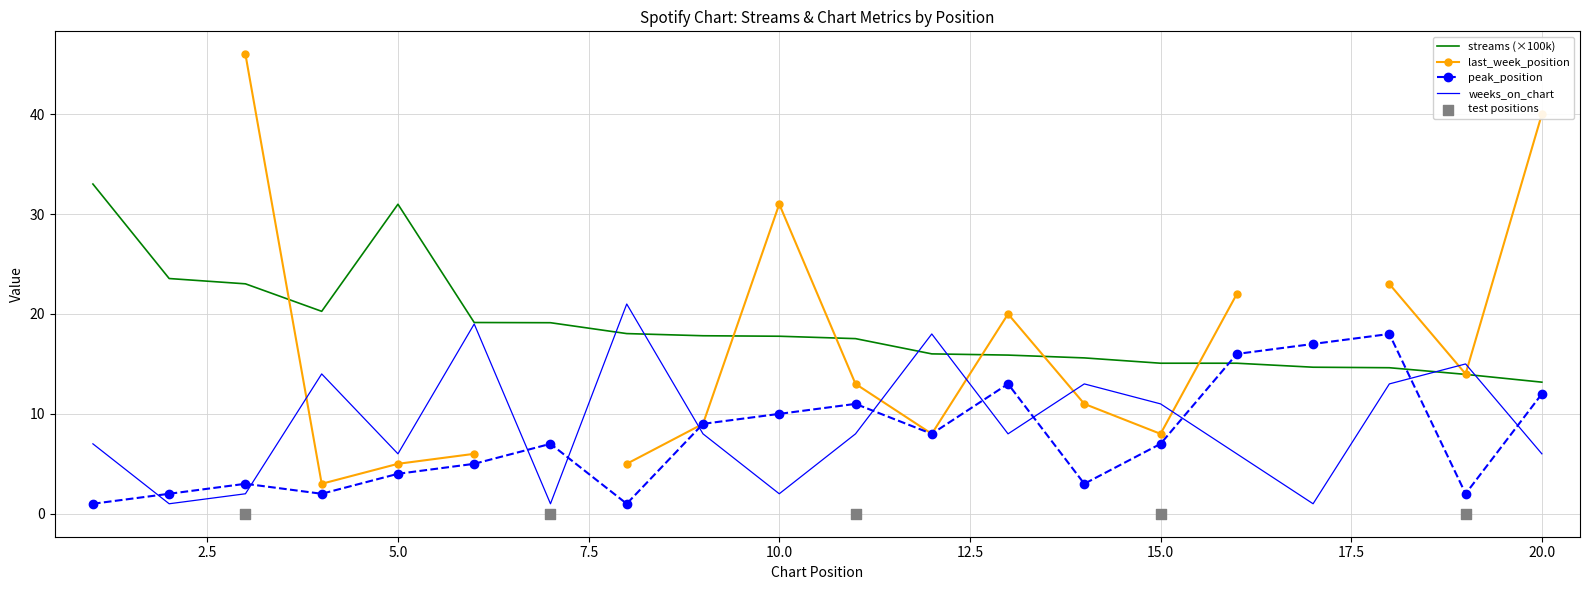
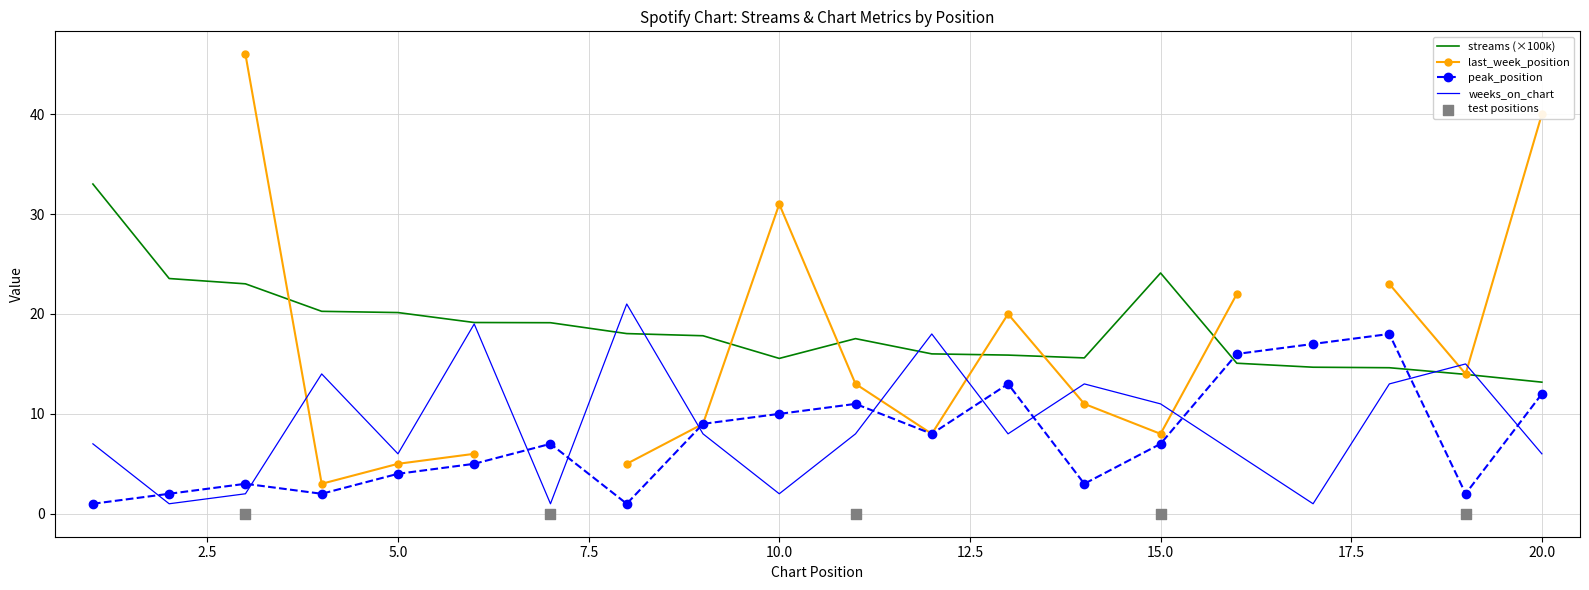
streams (×100k), 5.0: 31 -> 20
streams (×100k), 10.0: 18 -> 16
streams (×100k), 15.0: 15 -> 24
